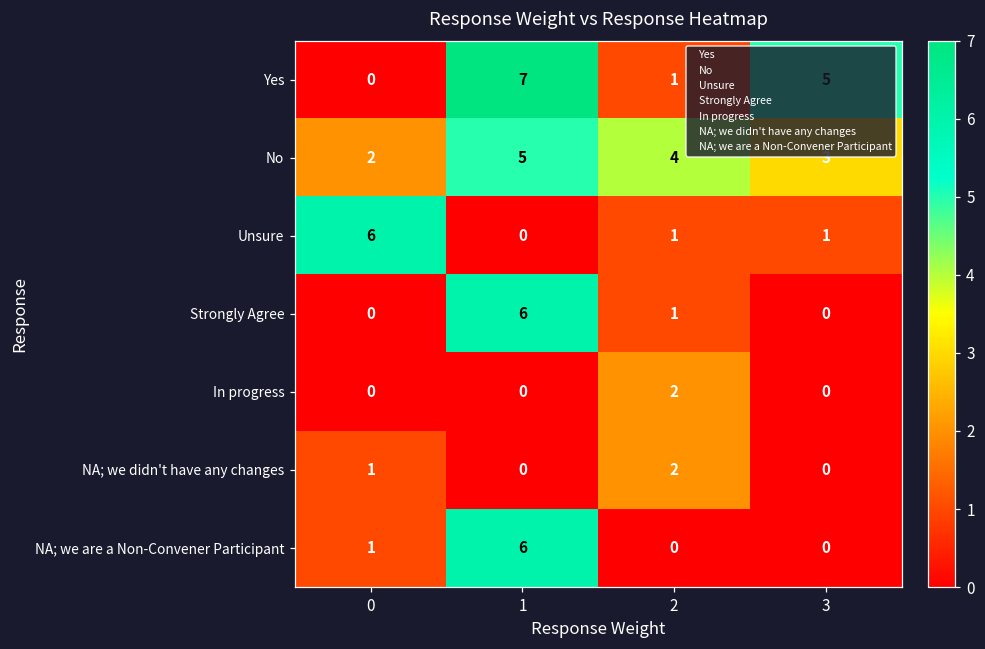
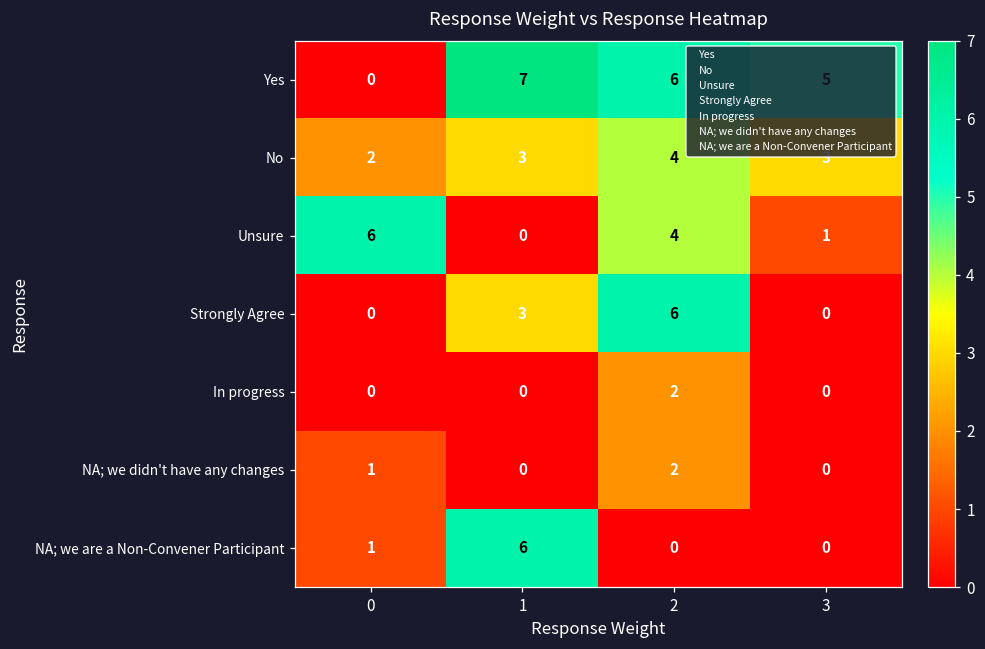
Yes, 2: 1 -> 6
No, 1: 5 -> 3
Unsure, 2: 1 -> 4
Strongly Agree, 1: 6 -> 3
Strongly Agree, 2: 1 -> 6
